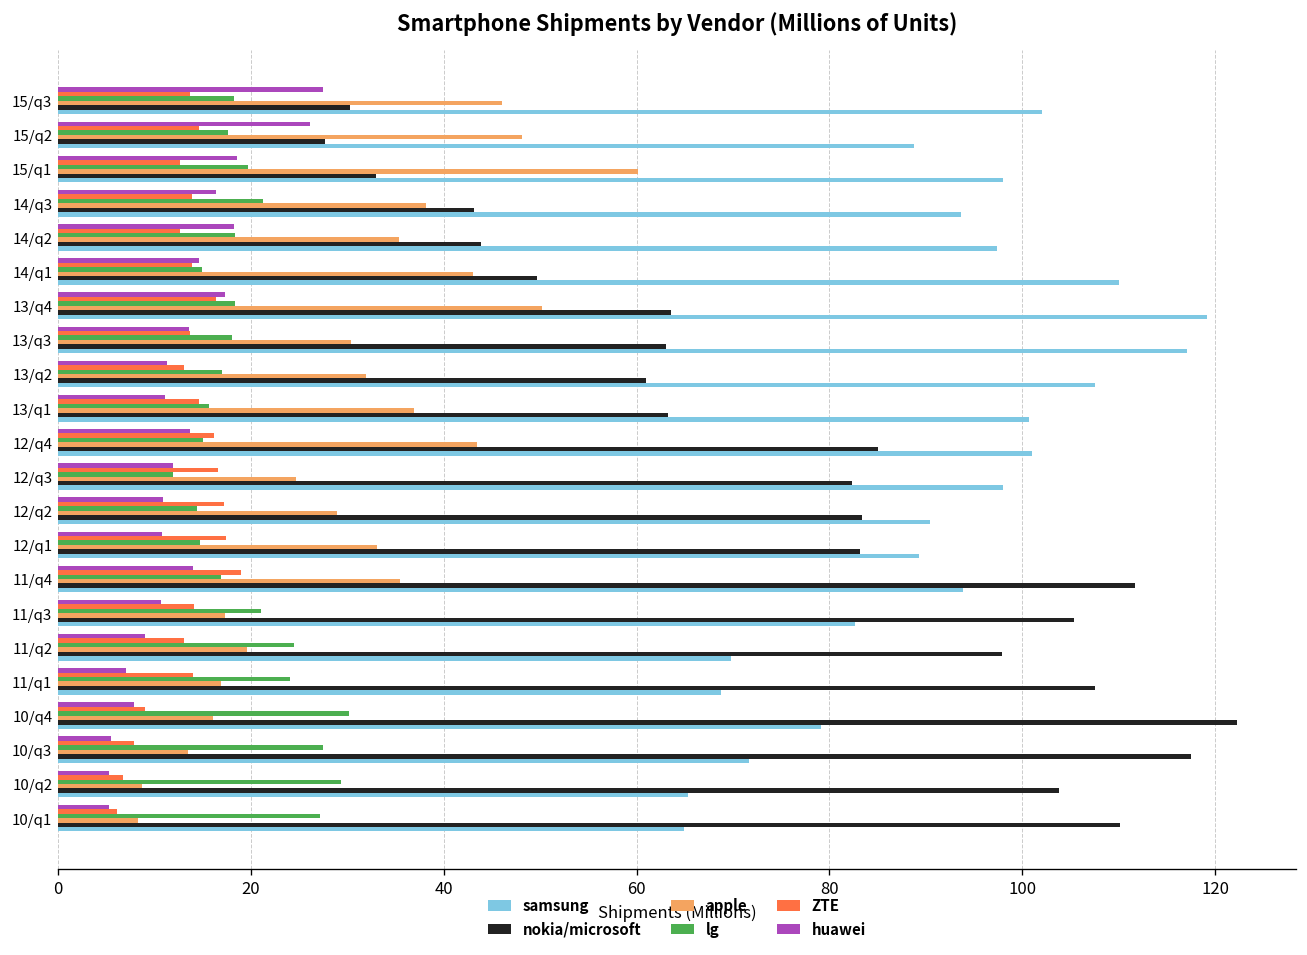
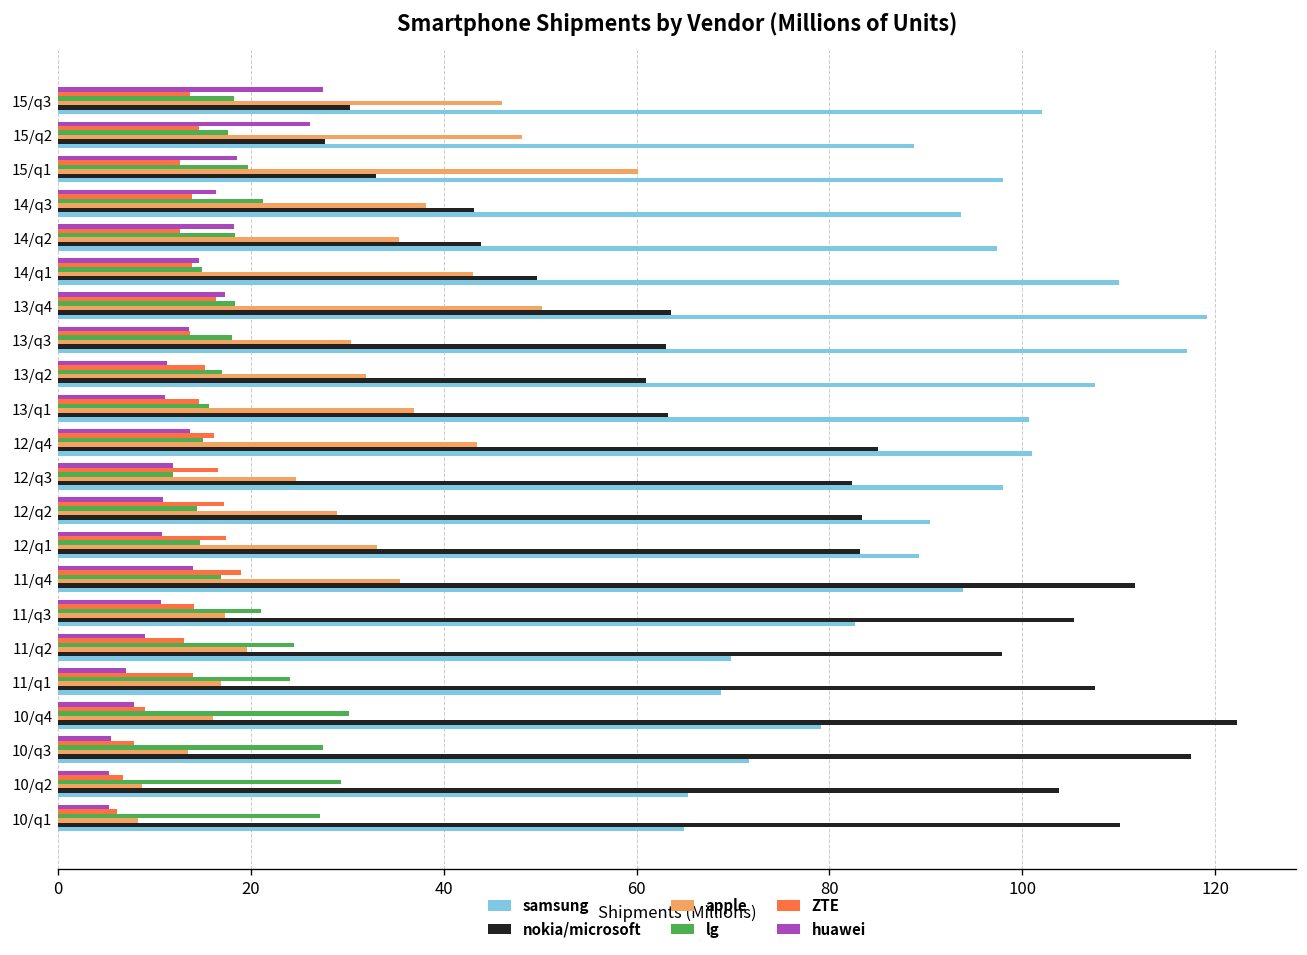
ZTE, 13/q2: 13 -> 15
